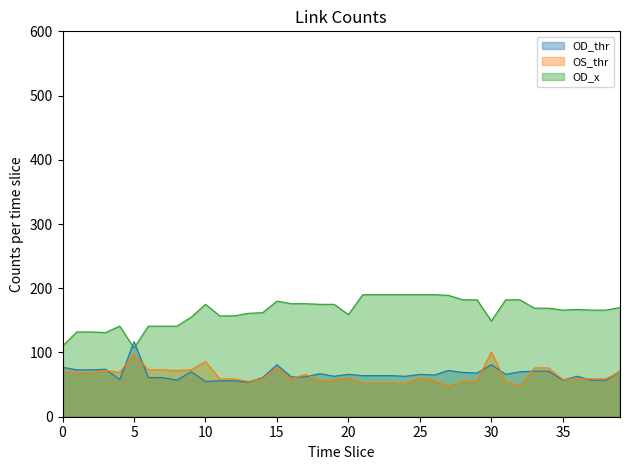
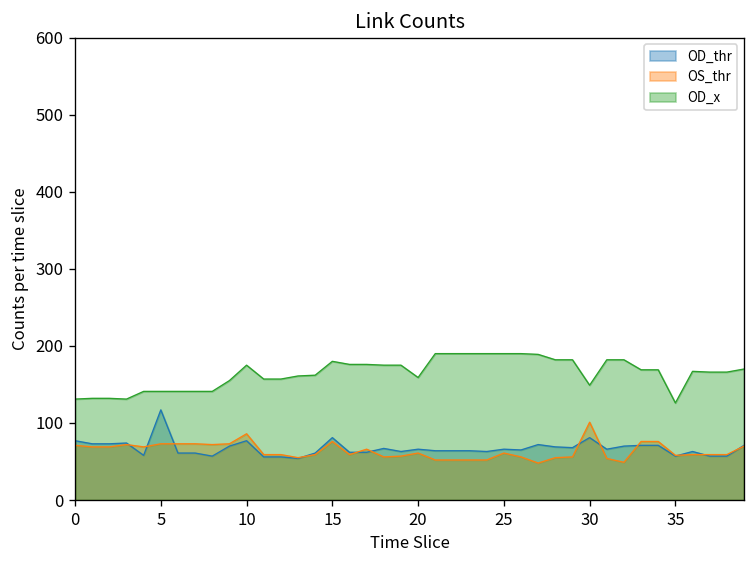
OD_x, 0: 110 -> 130
OS_thr, 5: 100 -> 70
OD_x, 5: 110 -> 140
OD_thr, 10: 60 -> 80
OD_x, 35: 170 -> 130
